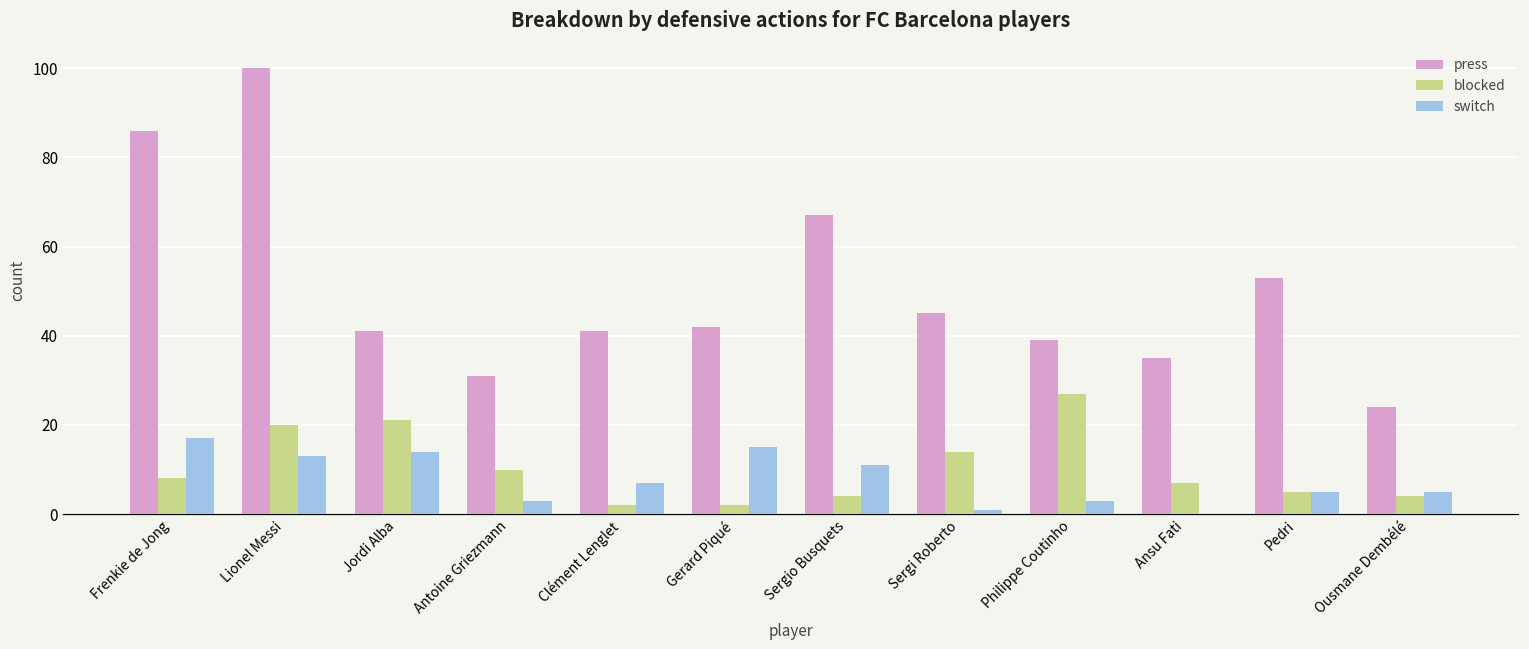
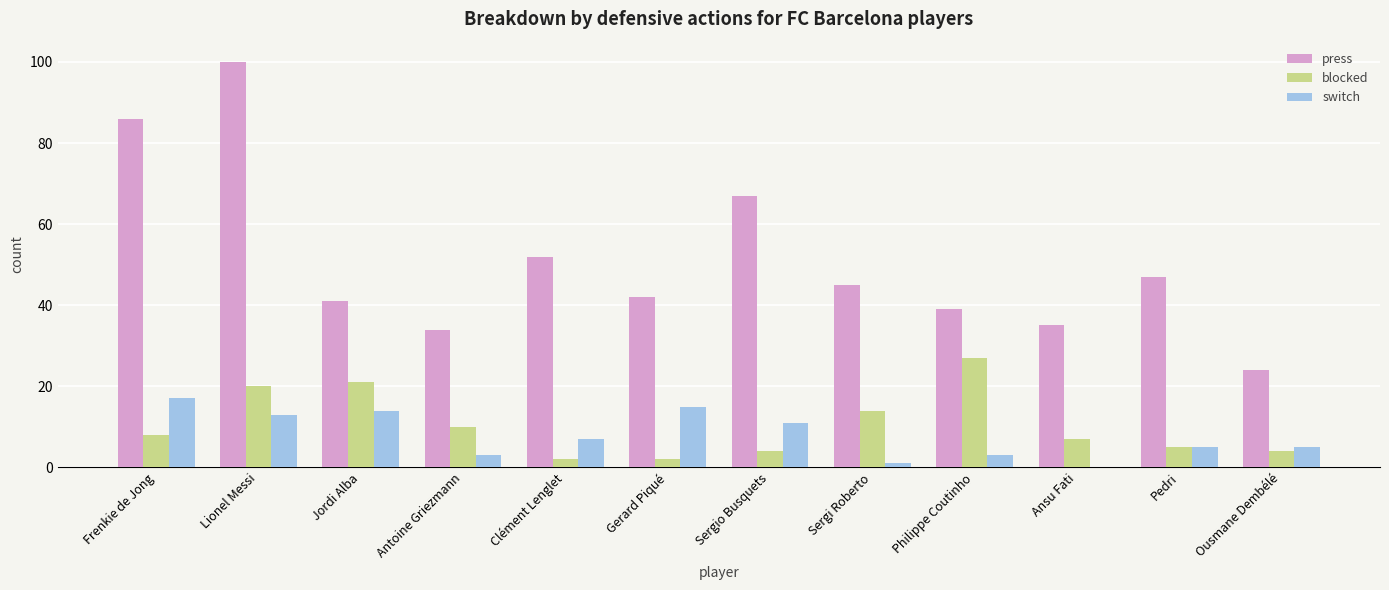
press, Antoine Griezmann: 31 -> 34
press, Clément Lenglet: 41 -> 52
press, Pedri: 53 -> 47
